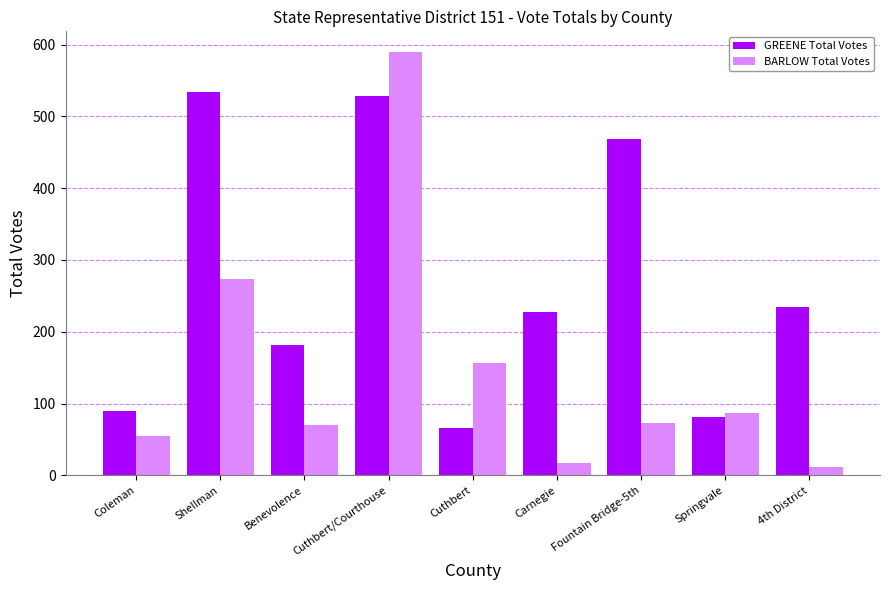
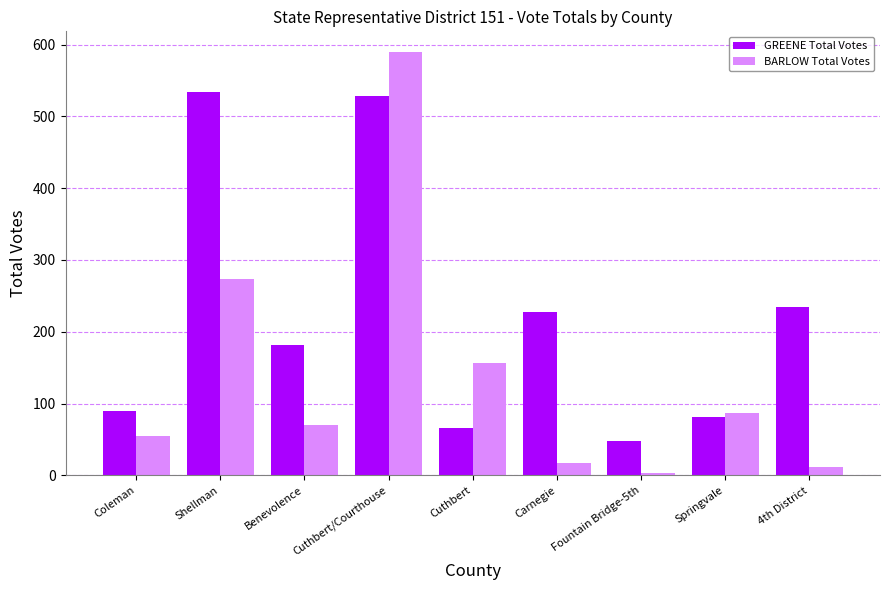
GREENE Total Votes, Fountain Bridge-5th: 470 -> 50
BARLOW Total Votes, Fountain Bridge-5th: 70 -> 0
